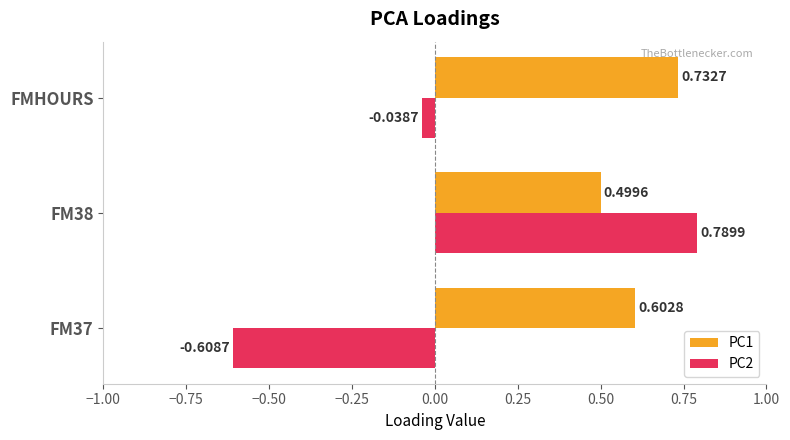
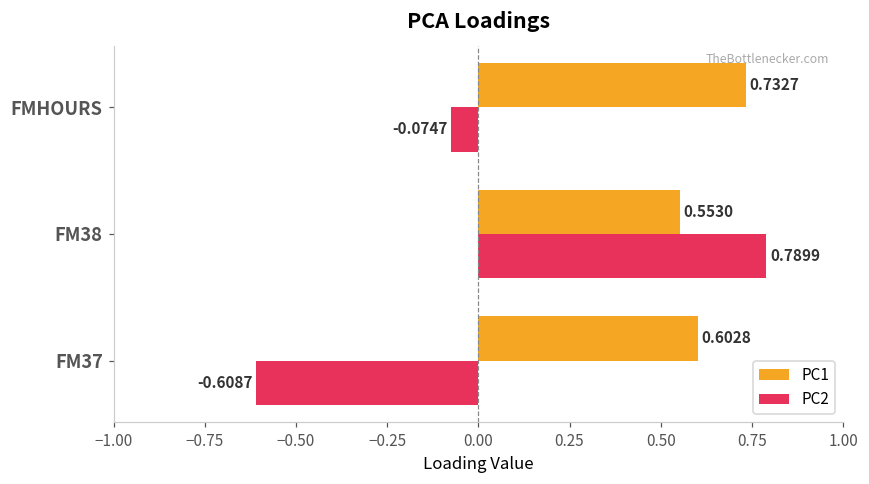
PC2, FMHOURS: -0.0387 -> -0.0747
PC1, FM38: 0.4996 -> 0.5530
